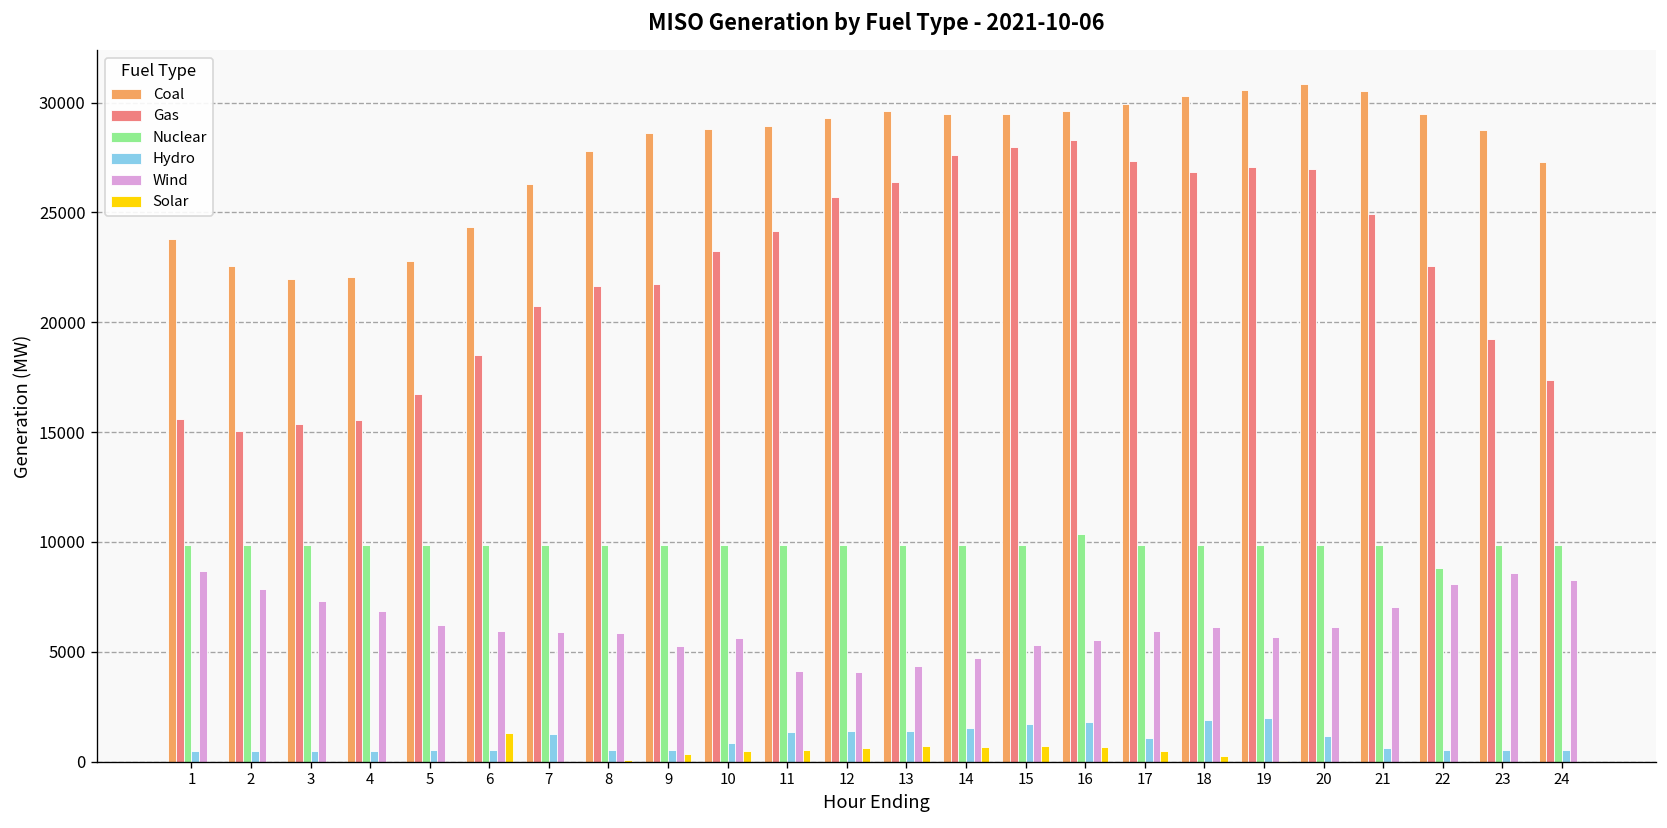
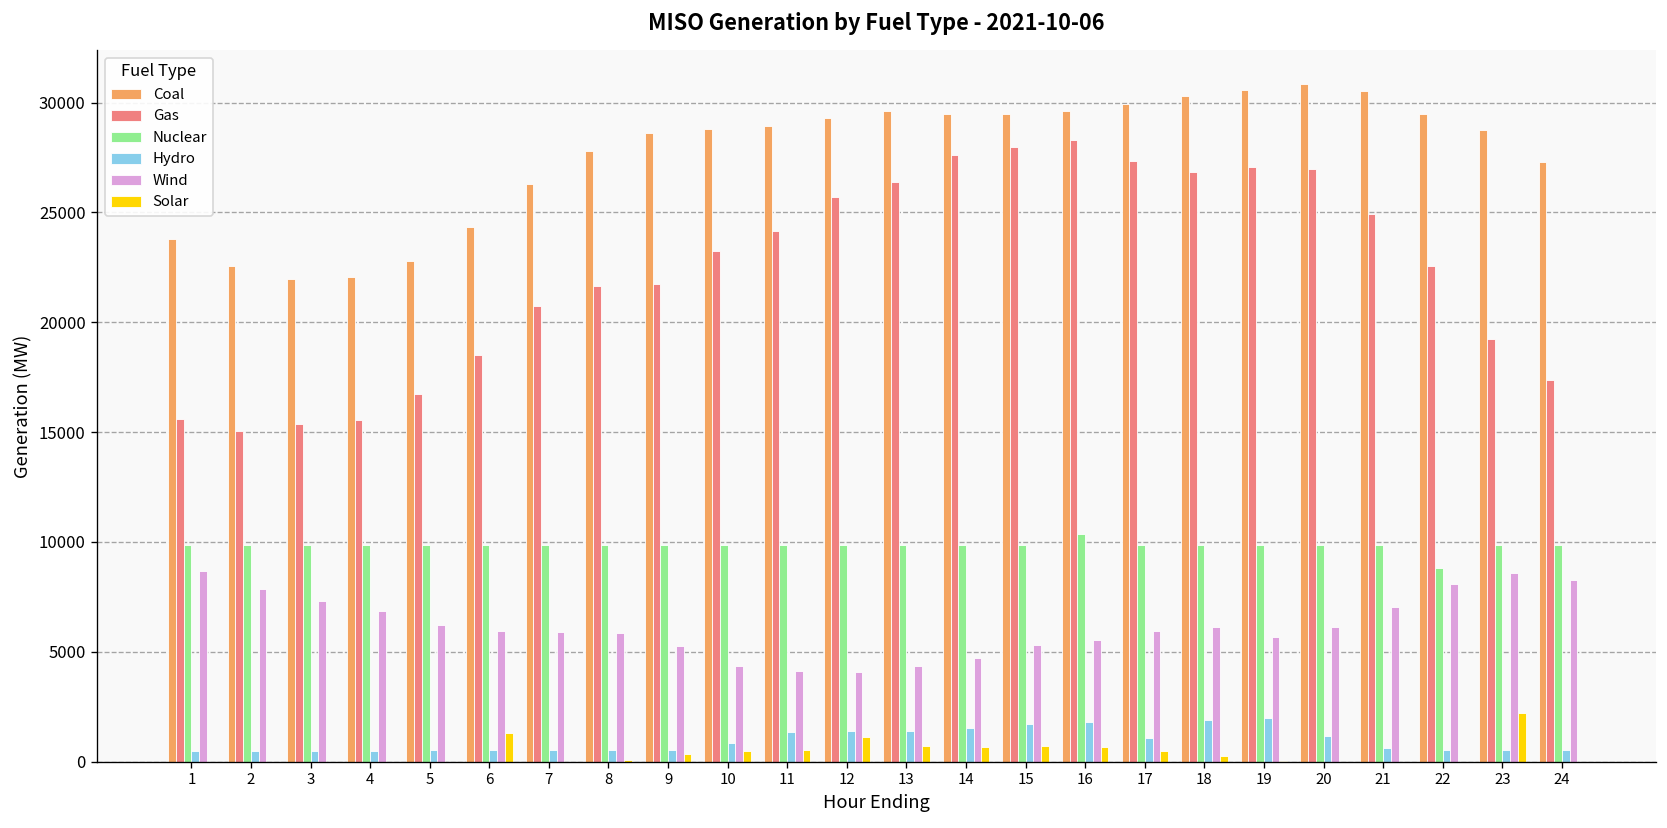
Hydro, 7: 1300 -> 500
Wind, 10: 5600 -> 4300
Solar, 12: 600 -> 1100
Solar, 23: 0 -> 2200
